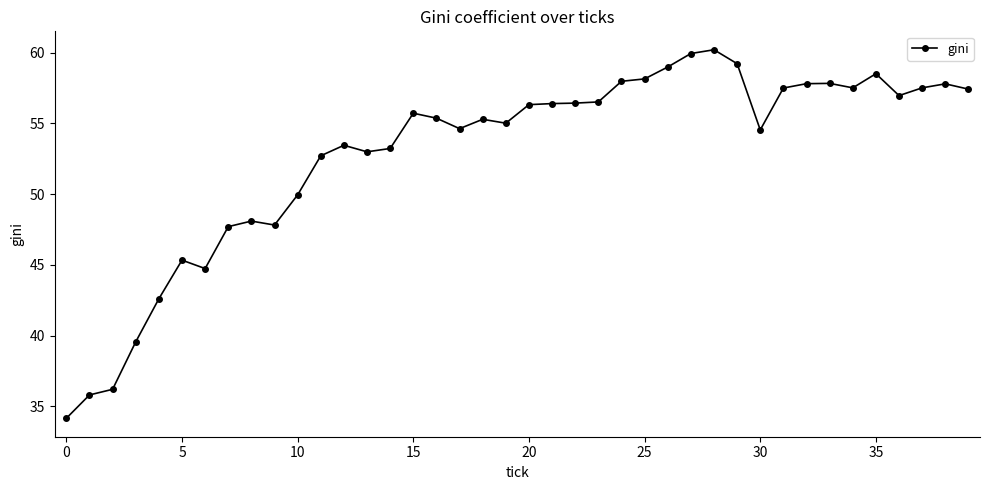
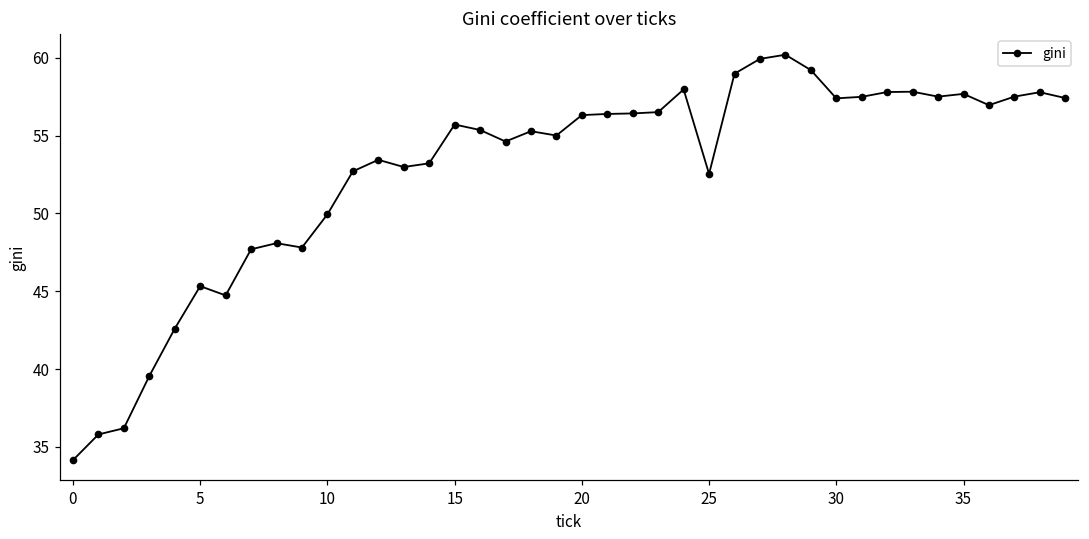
25: 58.1 -> 52.5
30: 54.5 -> 57.4
35: 58.5 -> 57.7
